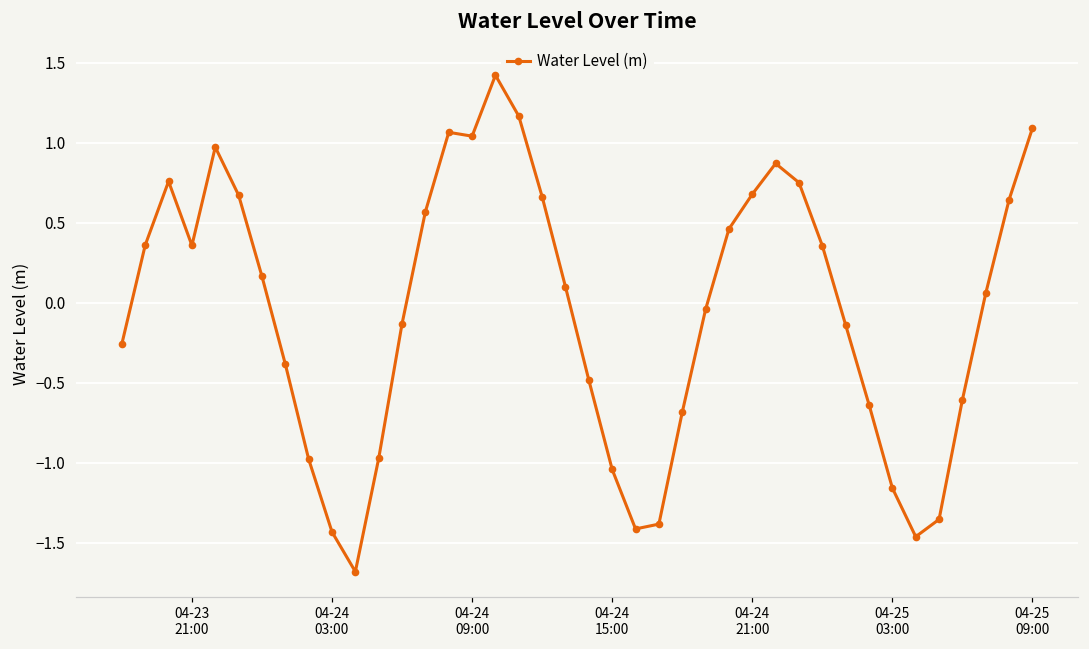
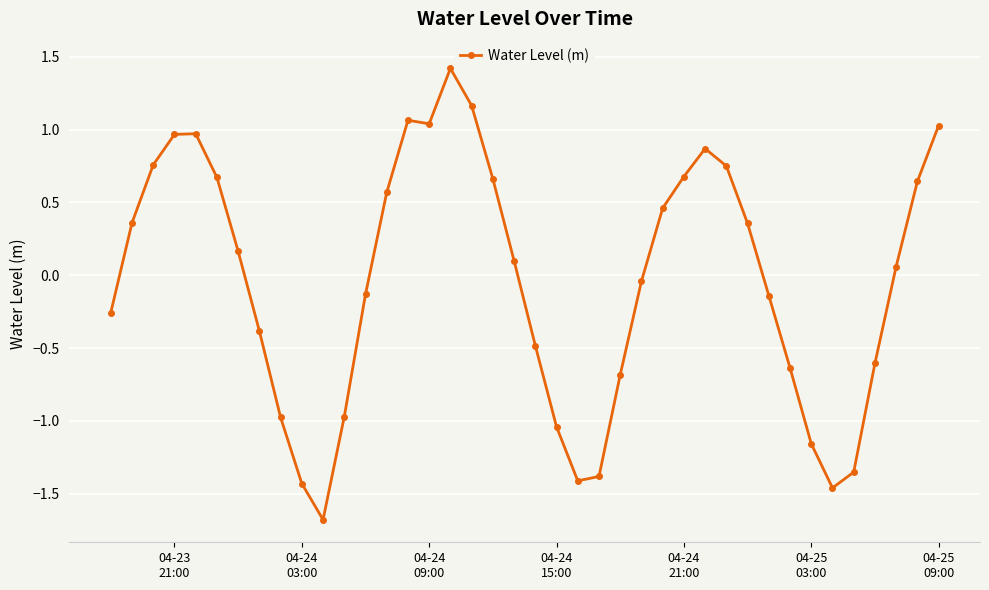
04-23 21:00: 0.36 -> 0.97
04-25 09:00: 1.09 -> 1.03
